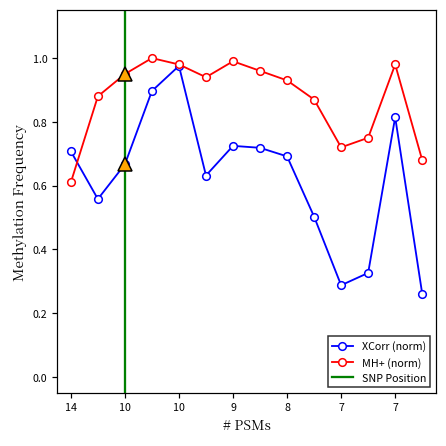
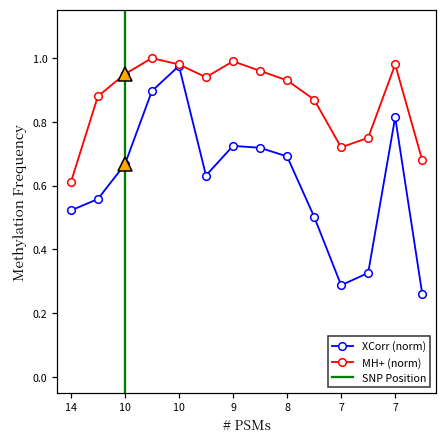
XCorr (norm), 14: 0.71 -> 0.52
